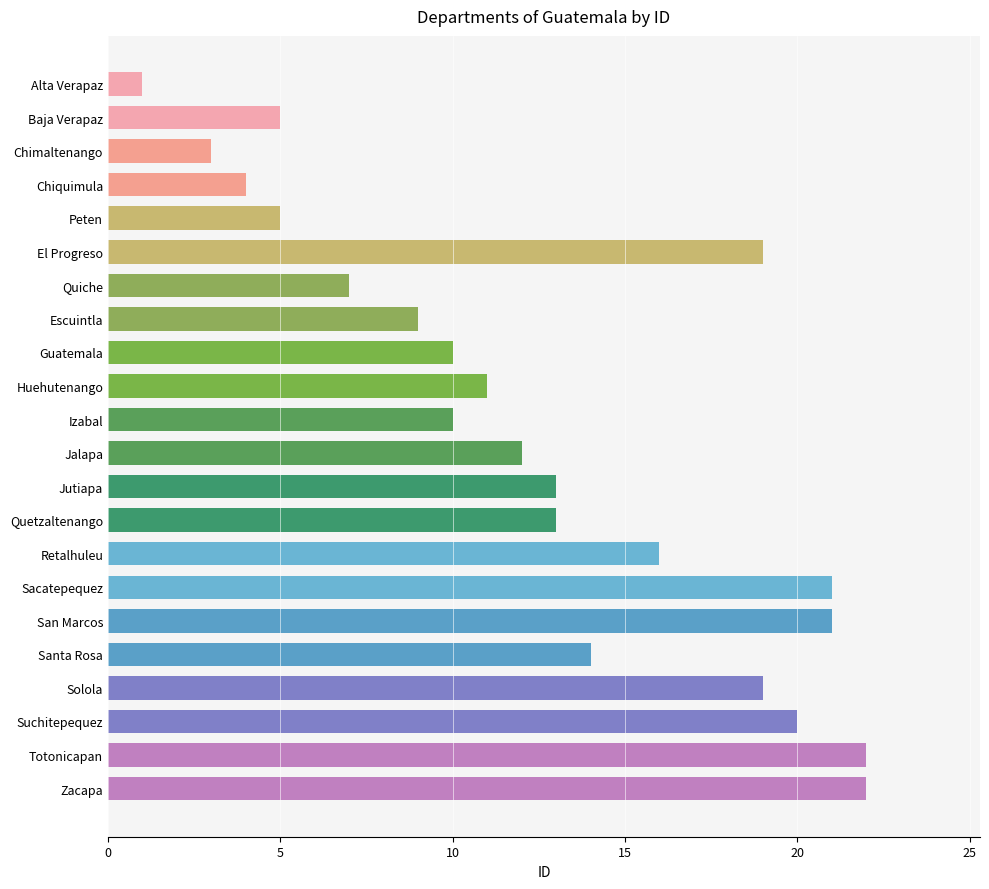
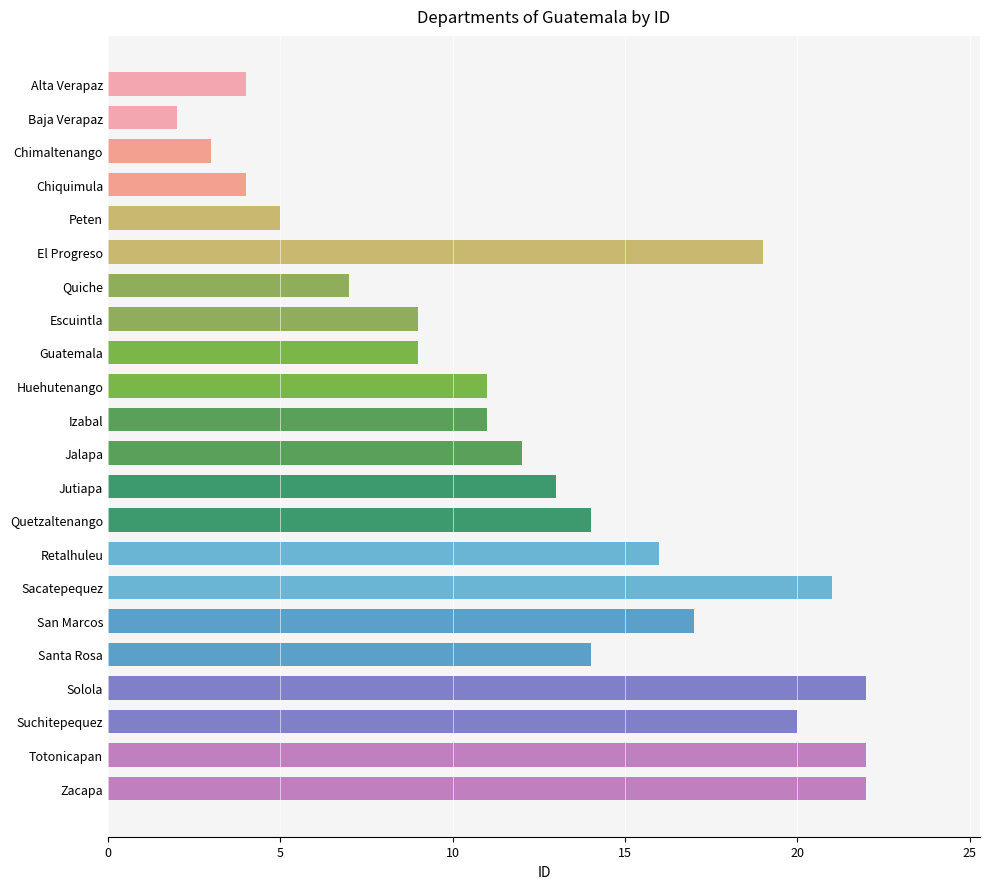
Alta Verapaz: 1 -> 4
Baja Verapaz: 5 -> 2
Guatemala: 10 -> 9
Izabal: 10 -> 11
Quetzaltenango: 13 -> 14
San Marcos: 21 -> 17
Solola: 19 -> 22
